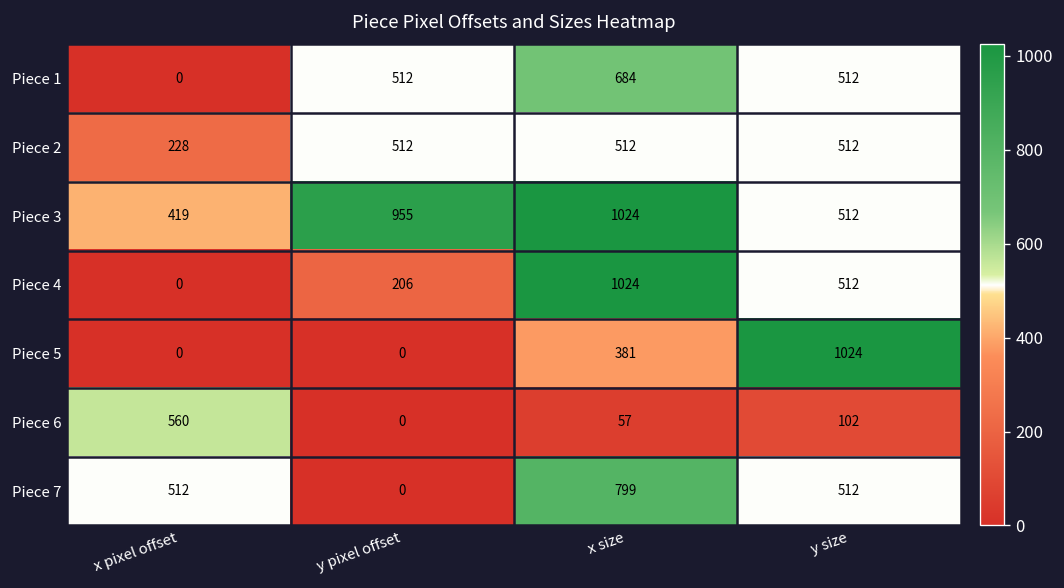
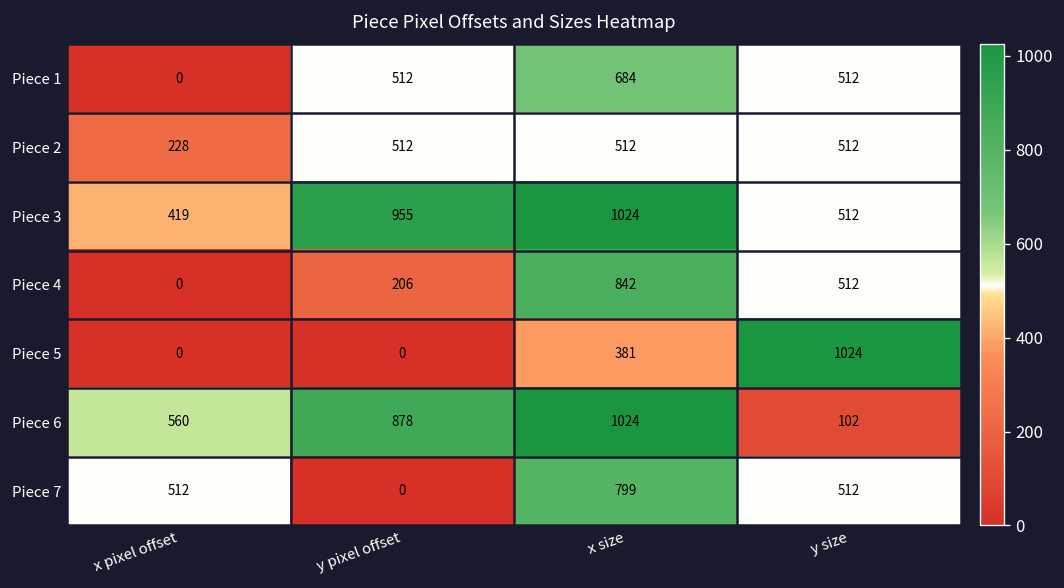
Piece 4, x size: 1024 -> 842
Piece 6, y pixel offset: 0 -> 878
Piece 6, x size: 57 -> 1024
